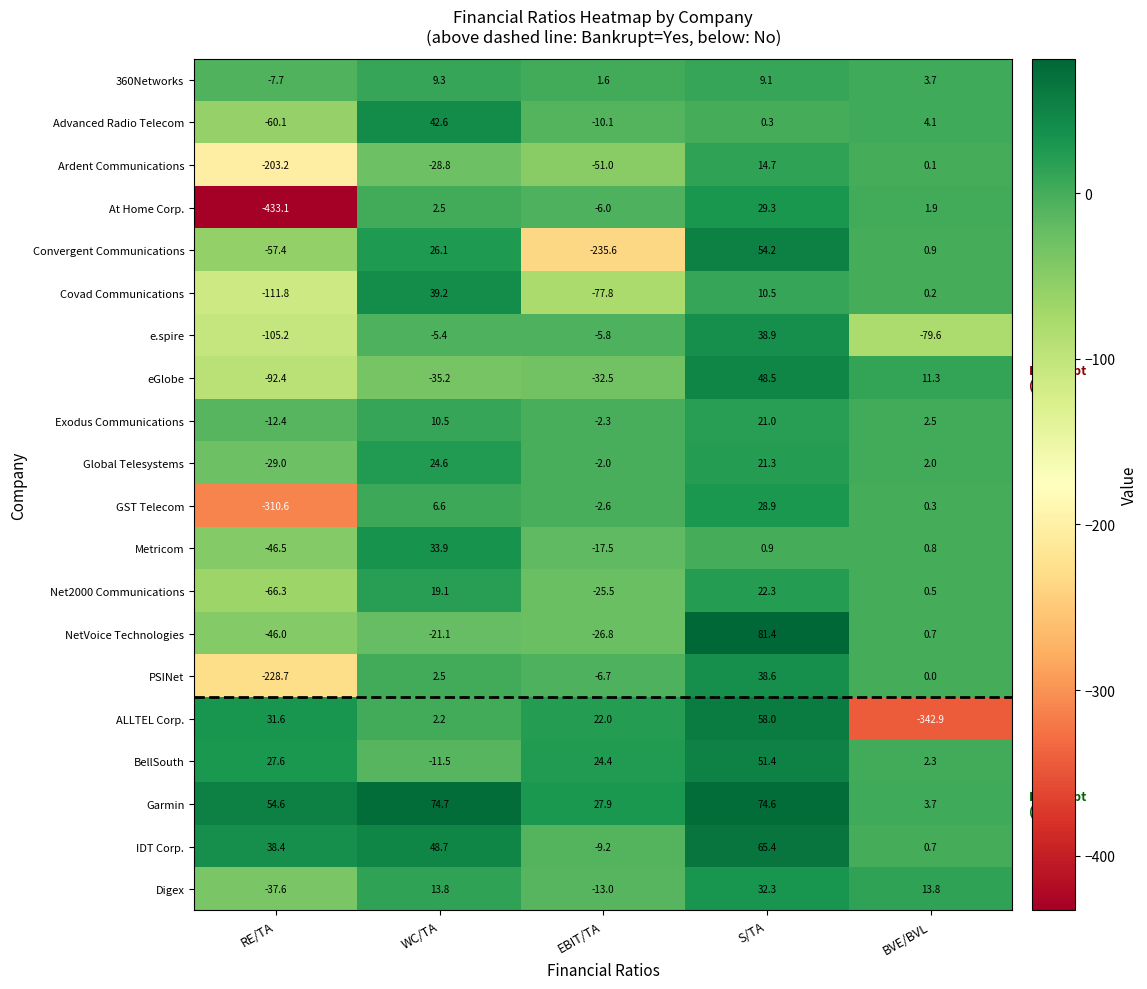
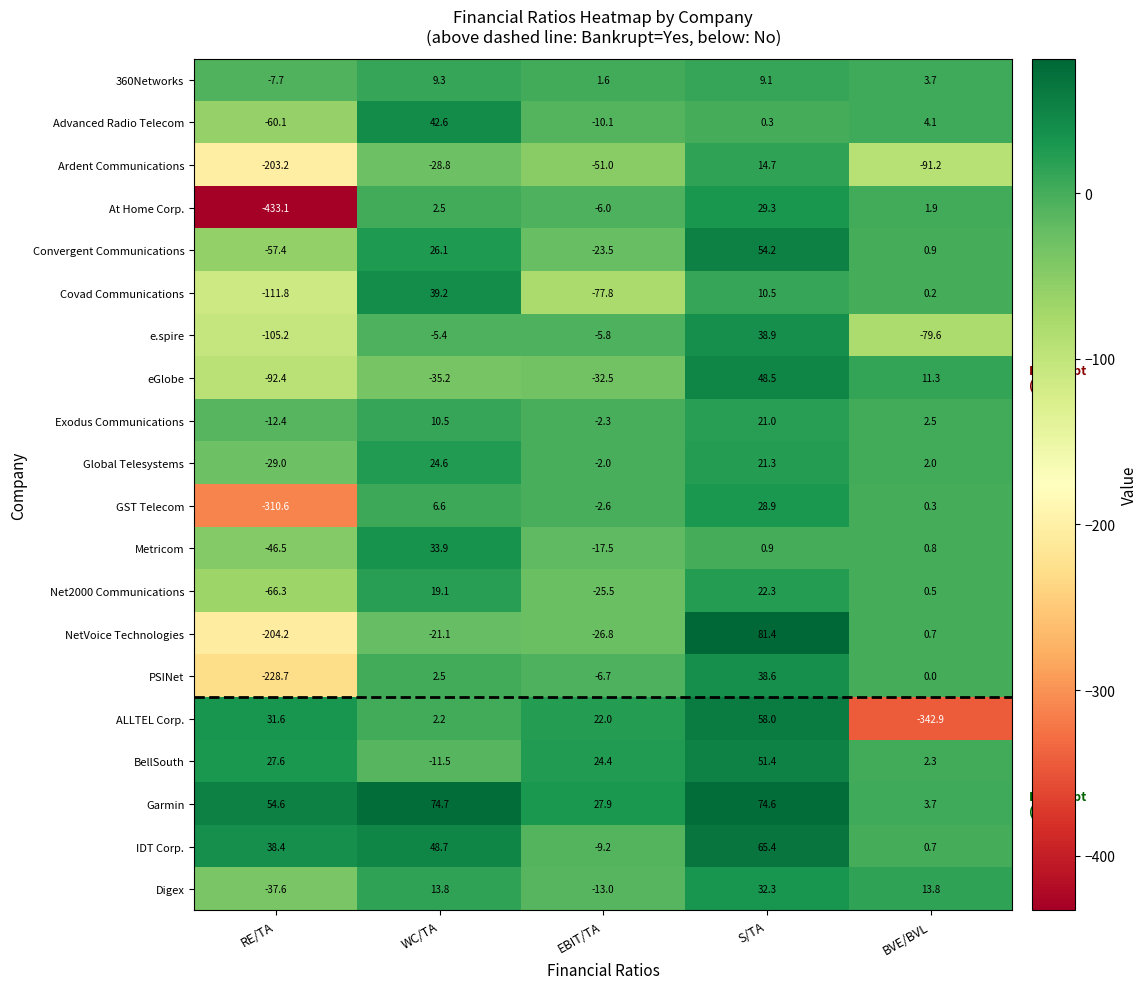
Ardent Communications, BVE/BVL: 0.1 -> -91.2
Convergent Communications, EBIT/TA: -235.6 -> -23.5
NetVoice Technologies, RE/TA: -46.0 -> -204.2
